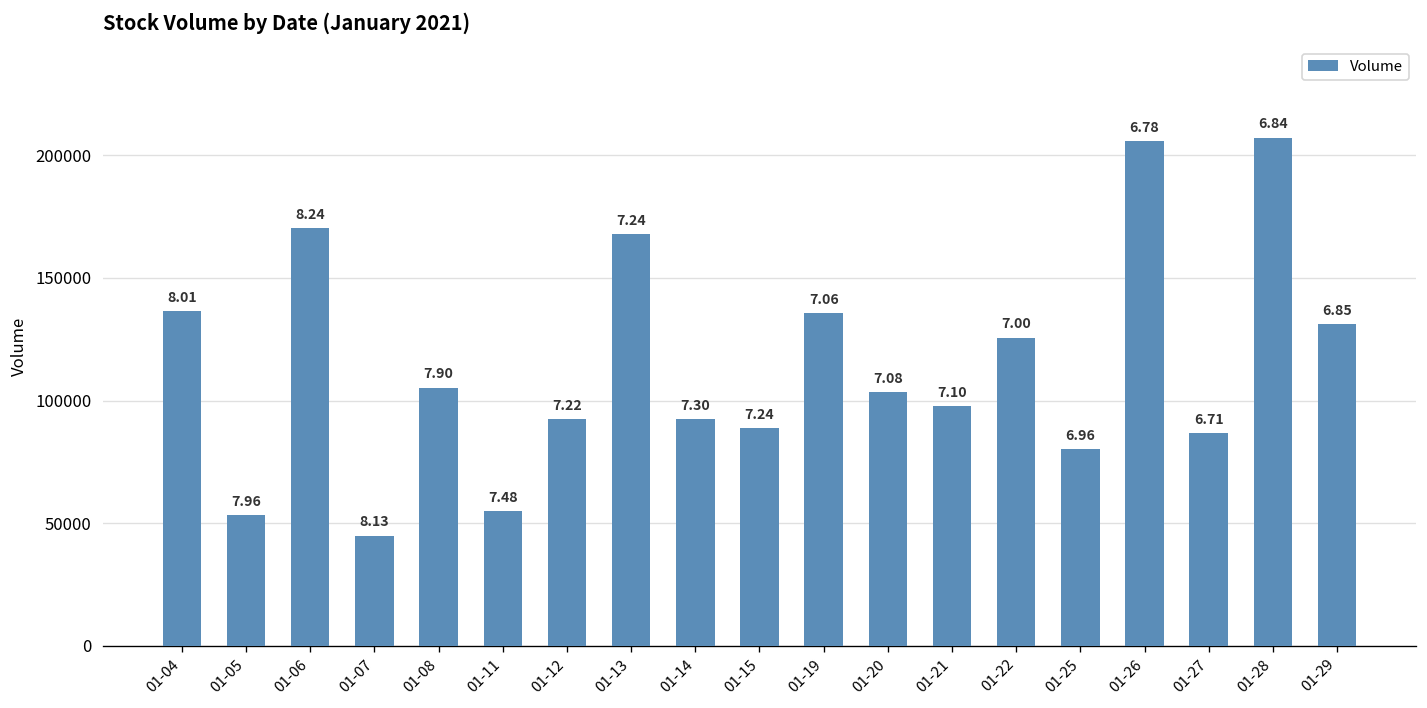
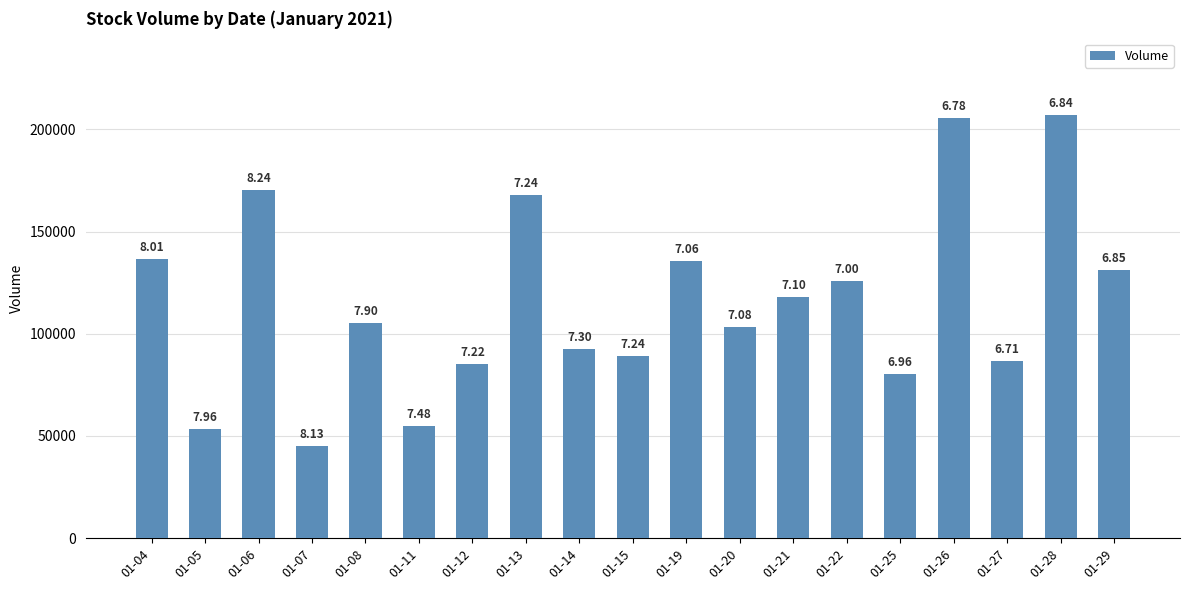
01-12: 93000 -> 85000
01-21: 98000 -> 118000
